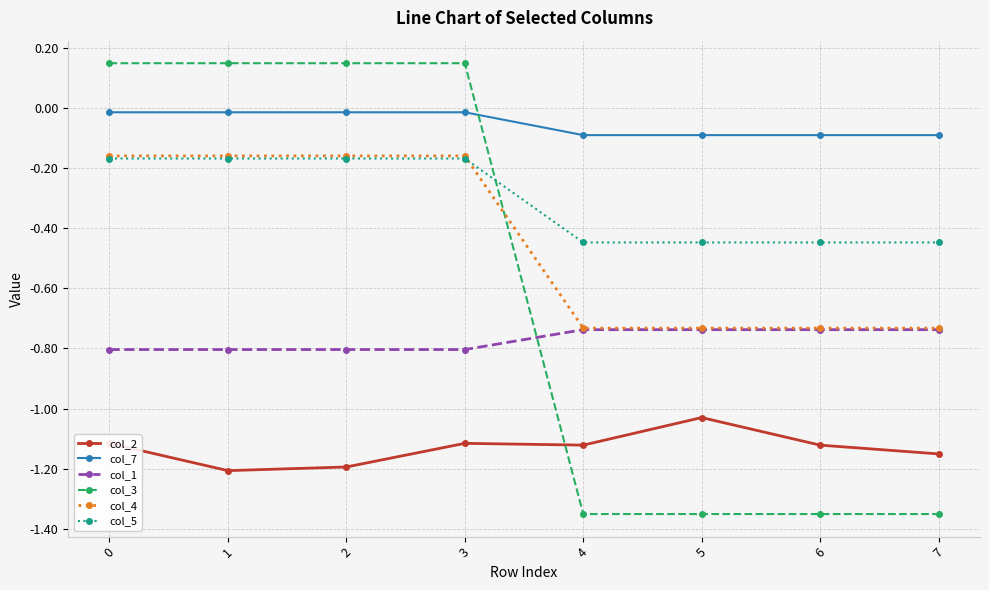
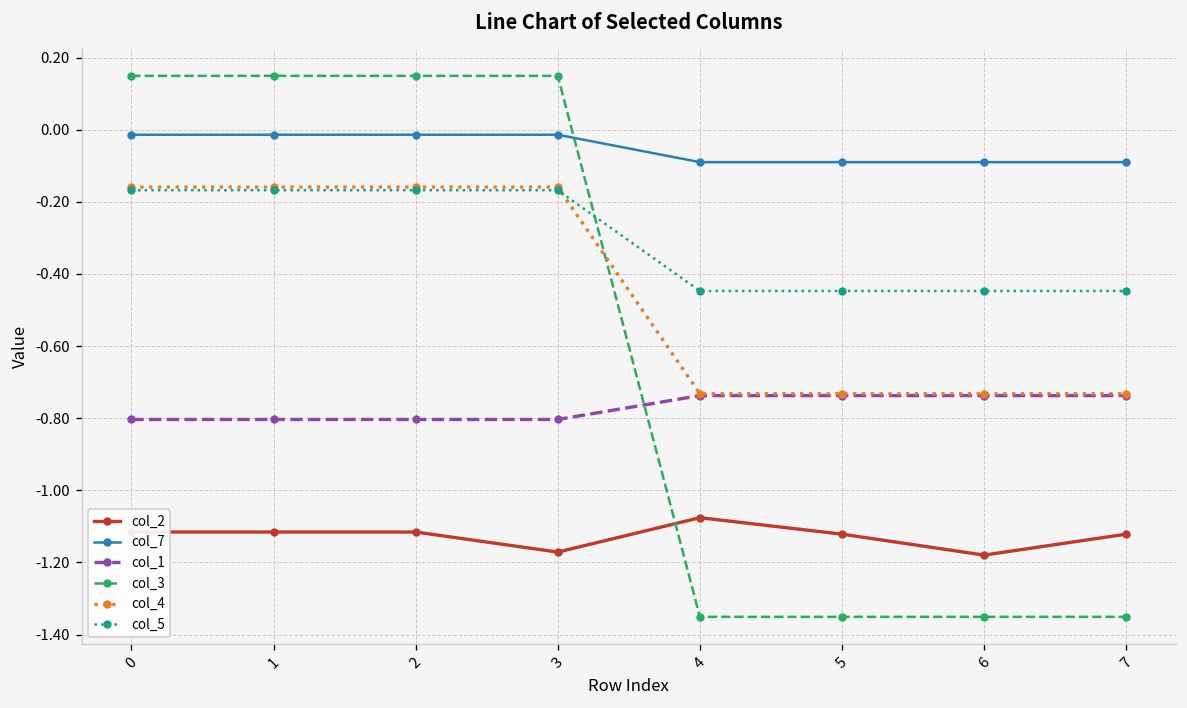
col_2, 1: -1.21 -> -1.12
col_2, 2: -1.19 -> -1.12
col_2, 3: -1.12 -> -1.17
col_2, 4: -1.12 -> -1.08
col_2, 5: -1.03 -> -1.12
col_2, 6: -1.12 -> -1.18
col_2, 7: -1.15 -> -1.12
